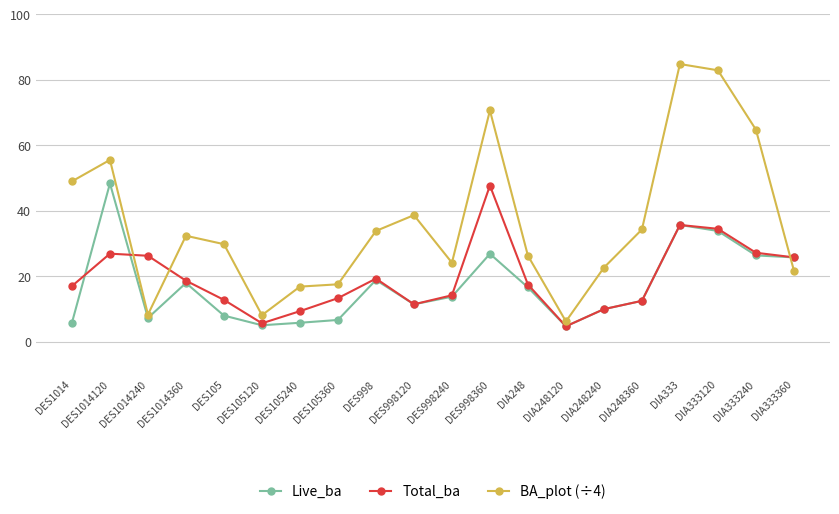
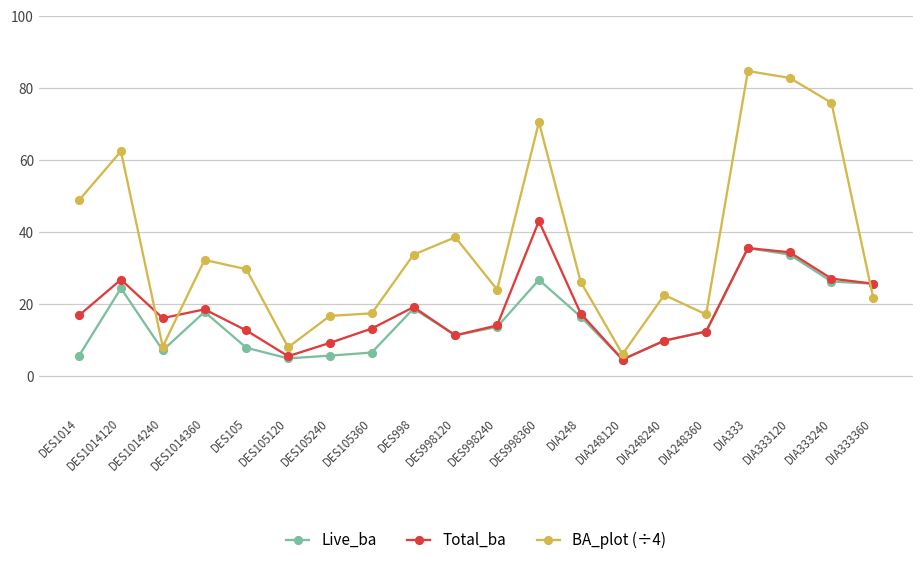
Live_ba, DES1014120: 48 -> 24
BA_plot (÷4), DES1014120: 56 -> 63
Total_ba, DES1014240: 26 -> 16
Total_ba, DES998360: 48 -> 43
BA_plot (÷4), DIA248360: 34 -> 17
BA_plot (÷4), DIA333240: 65 -> 76
